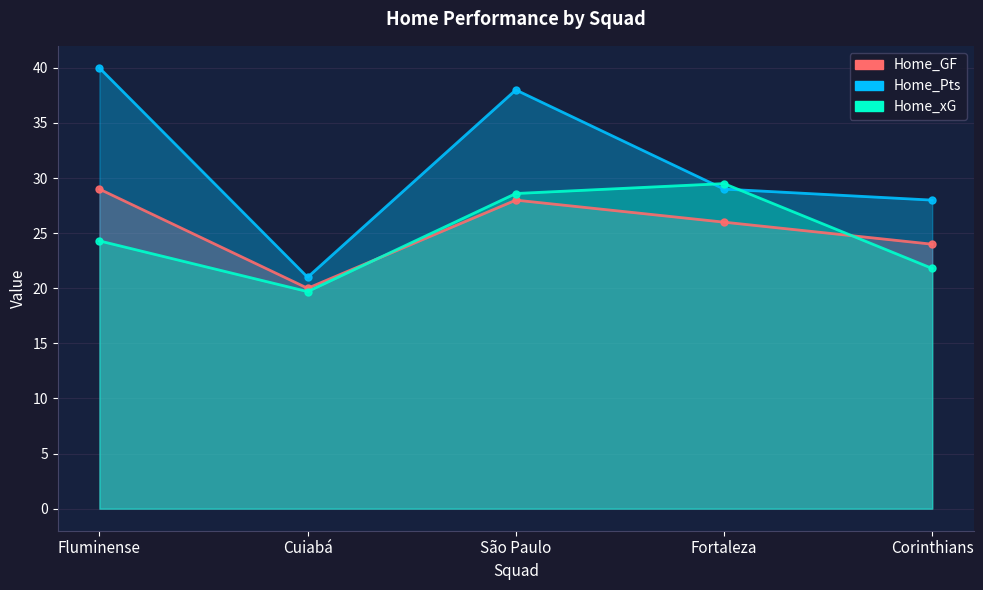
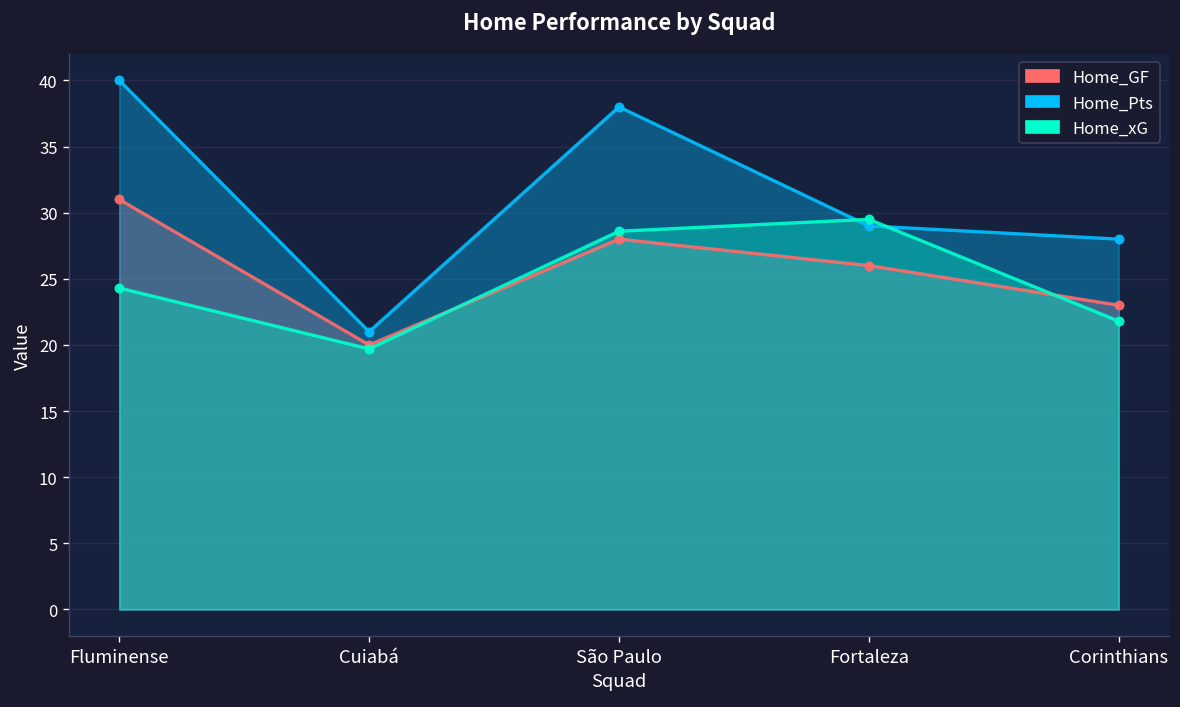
Home_GF, Fluminense: 29 -> 31
Home_GF, Corinthians: 24 -> 23
